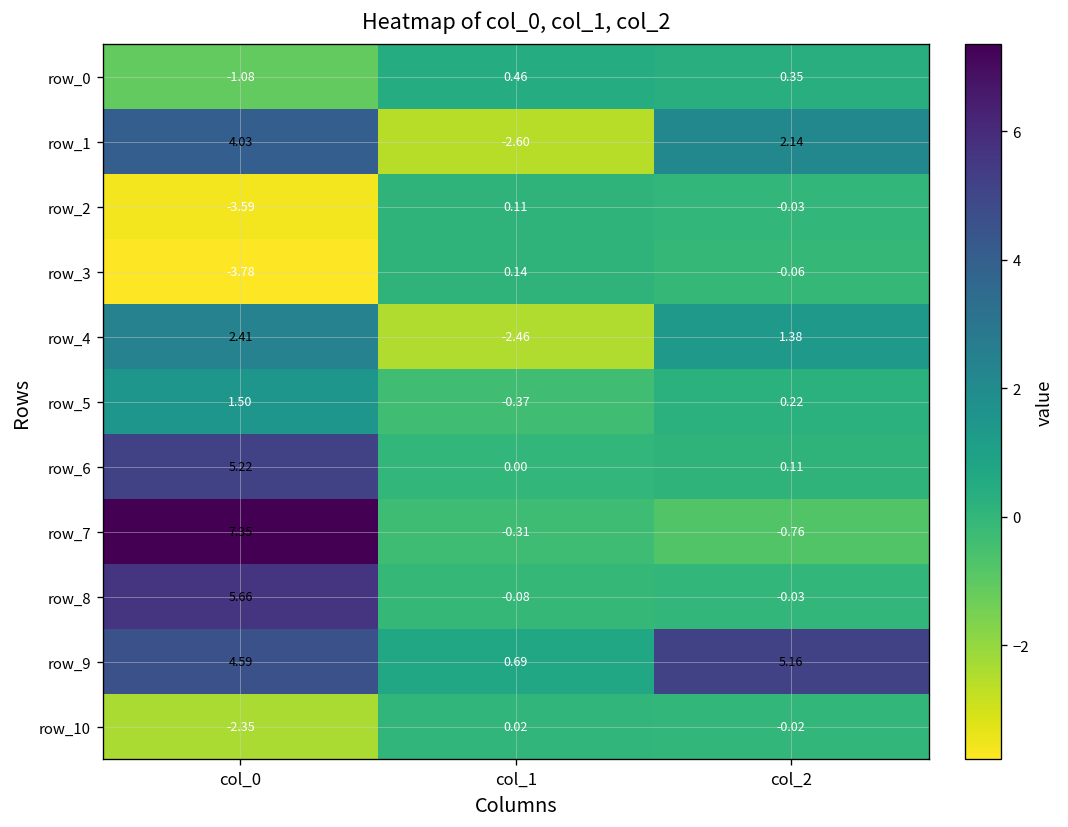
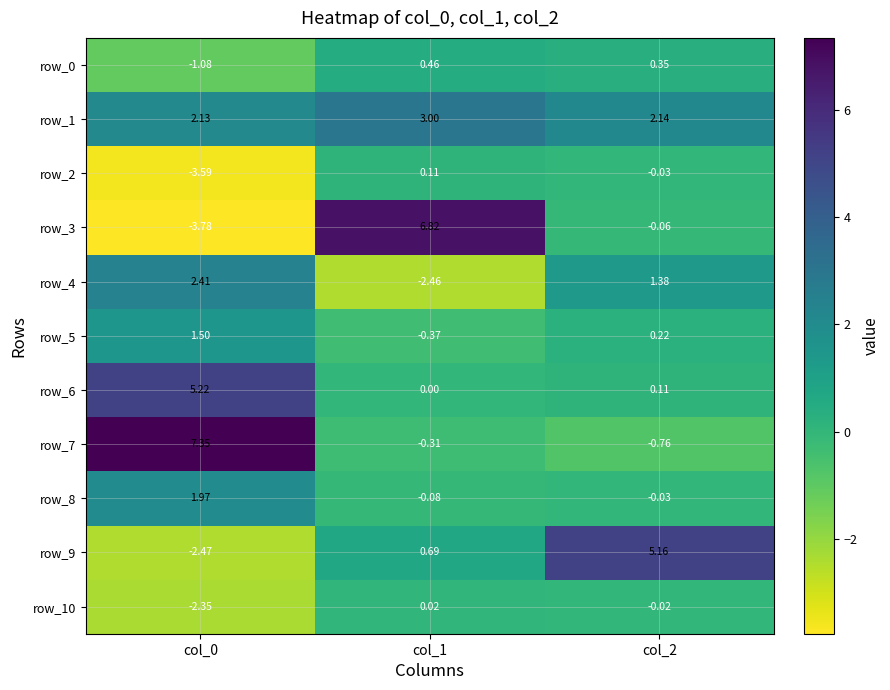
row_1, col_0: 4.03 -> 2.13
row_1, col_1: -2.60 -> 3.00
row_3, col_1: 0.14 -> 6.82
row_8, col_0: 5.66 -> 1.97
row_9, col_0: 4.59 -> -2.47
